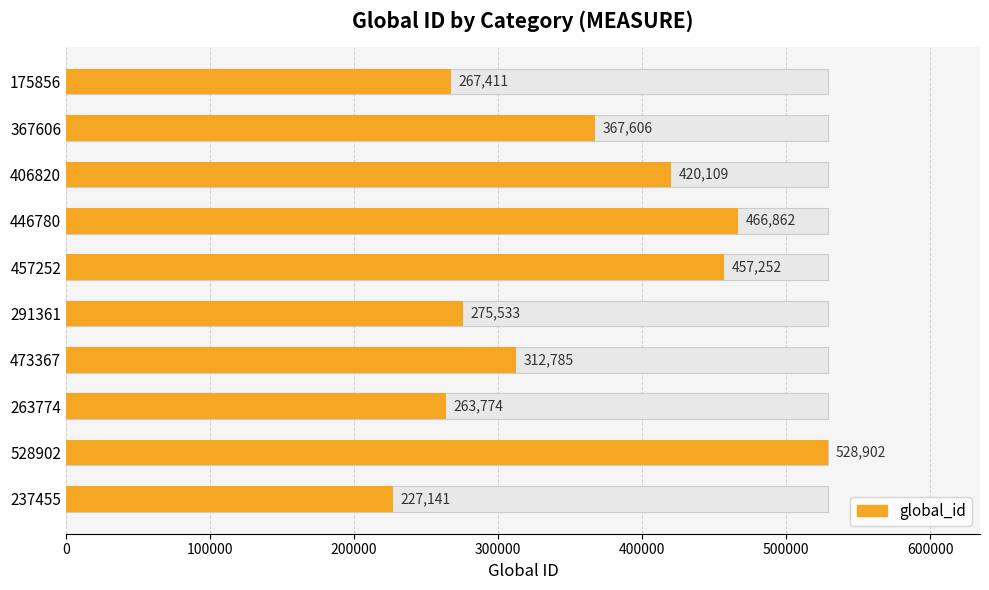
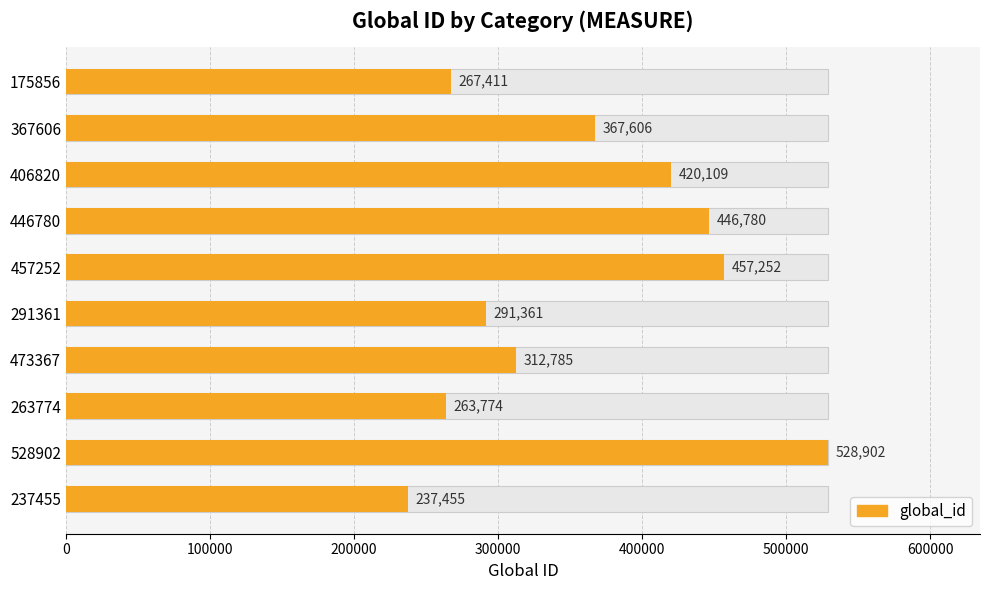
global_id, 446780: 466,862 -> 446,780
global_id, 291361: 275,533 -> 291,361
global_id, 237455: 227,141 -> 237,455
